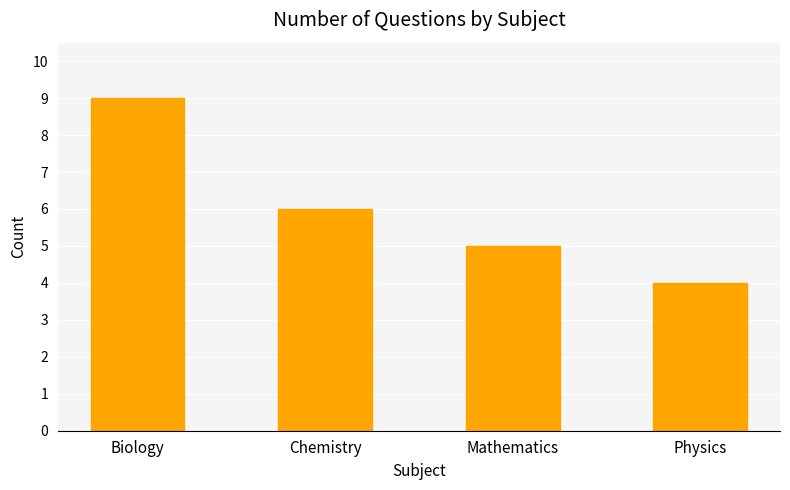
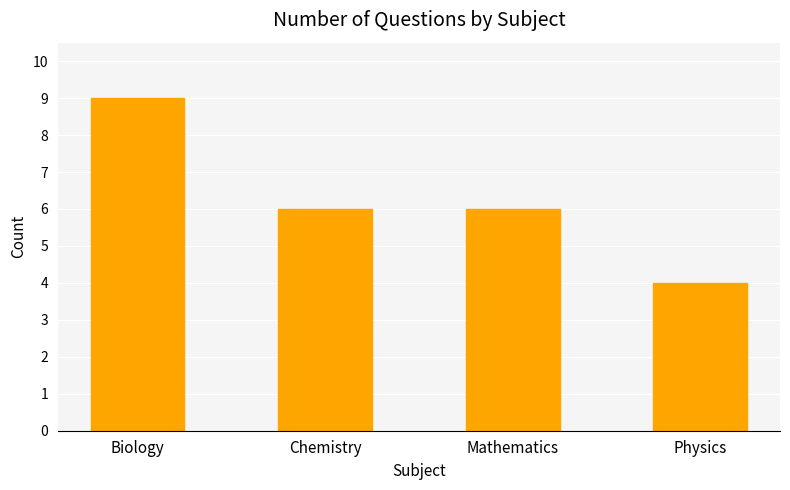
Mathematics: 5 -> 6
